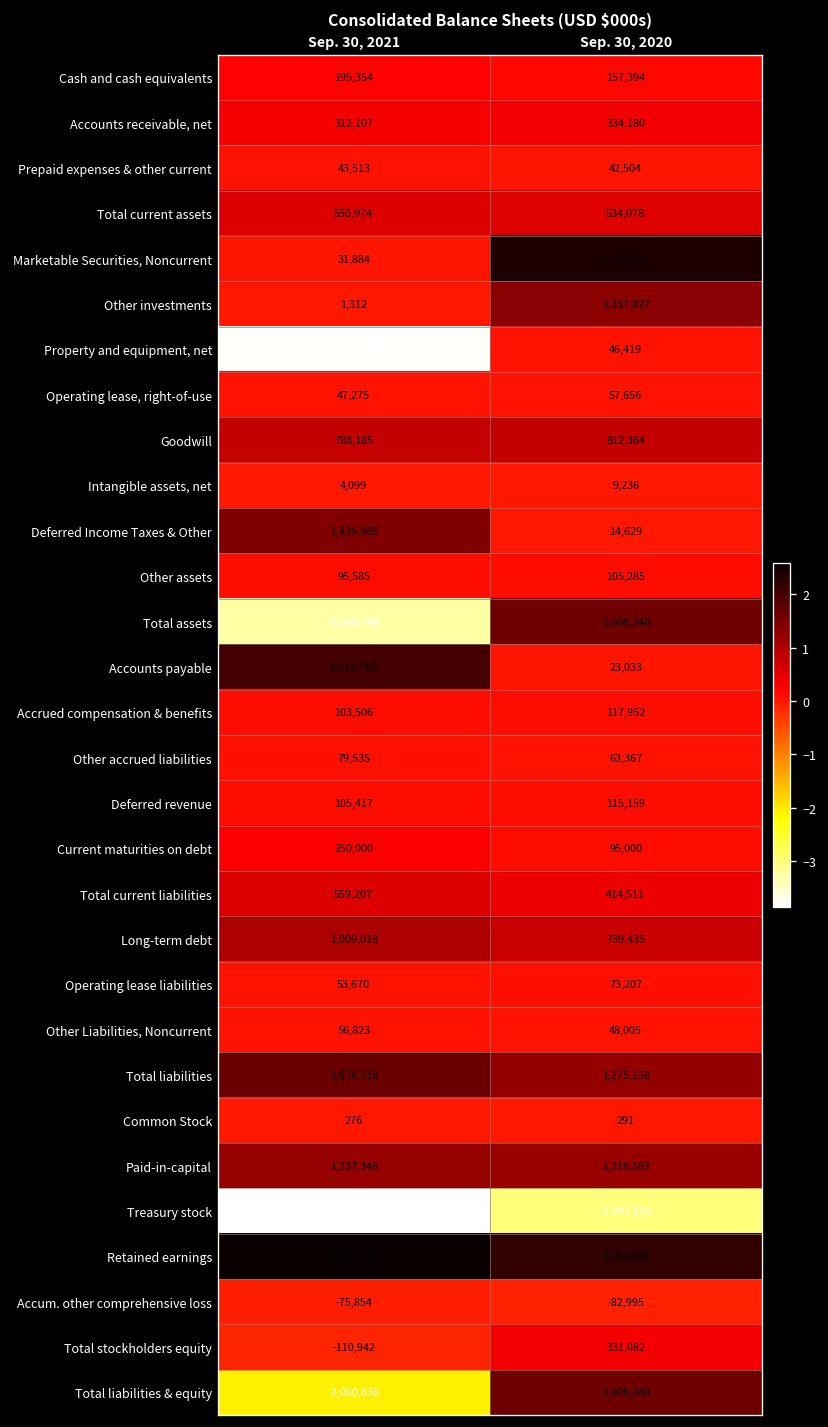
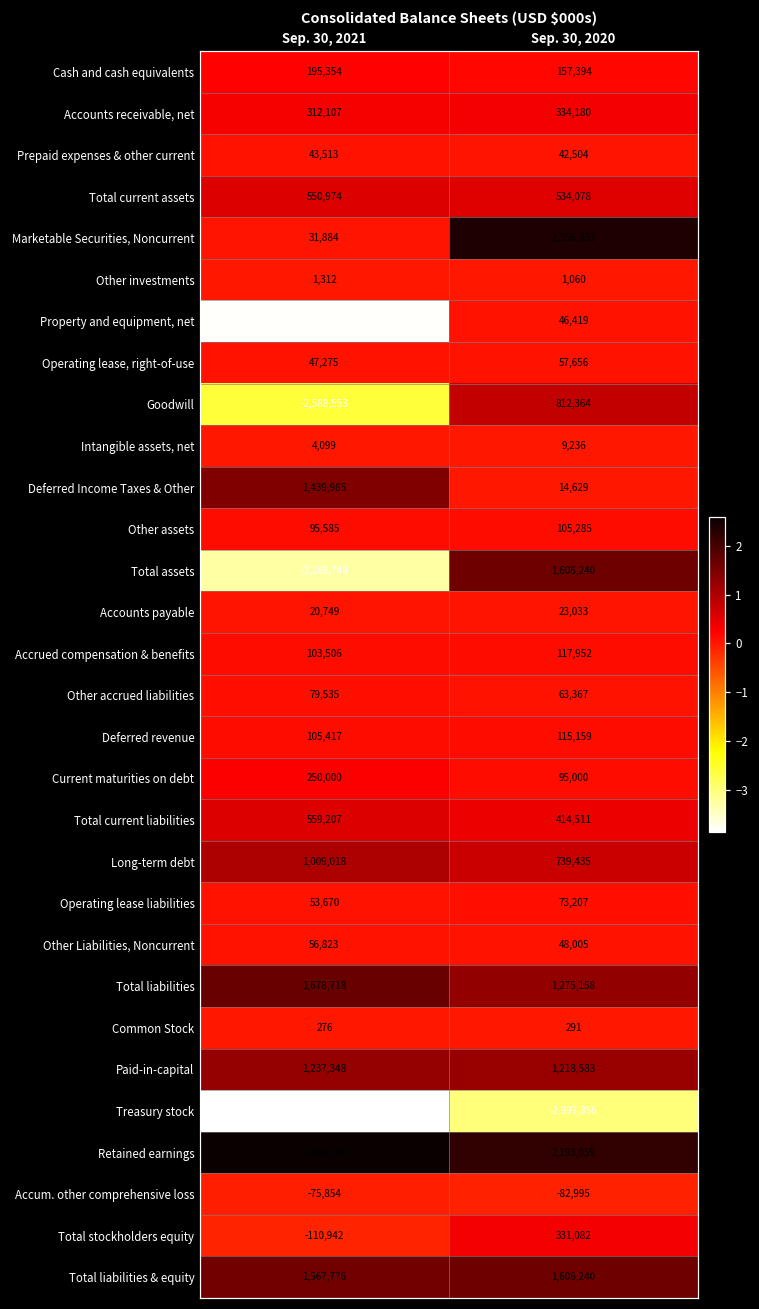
Other investments, Sep. 30, 2020: 1,337,827 -> 1,060
Goodwill, Sep. 30, 2021: 788,185 -> -2,588,553
Accounts payable, Sep. 30, 2021: 2,016,769 -> 20,749
Total liabilities & equity, Sep. 30, 2021: -2,080,636 -> 1,567,776
